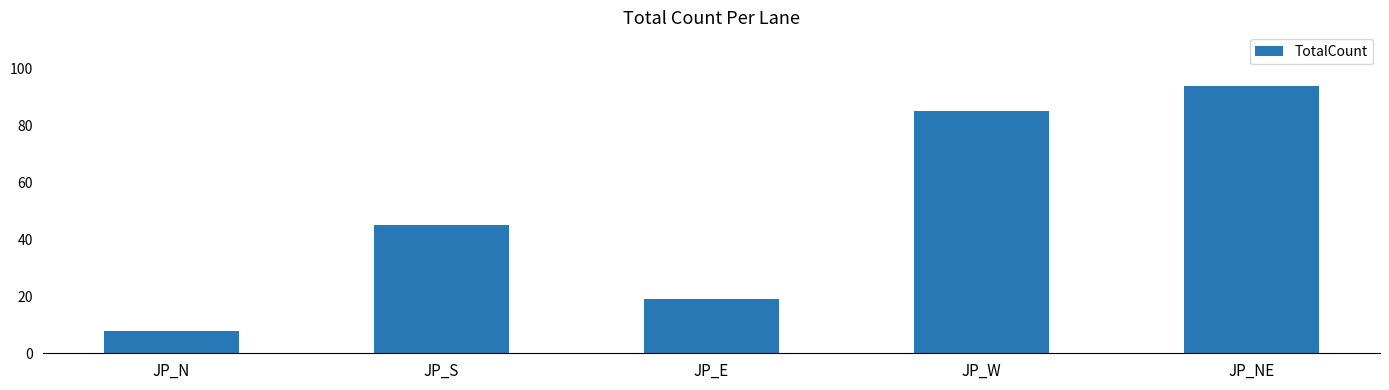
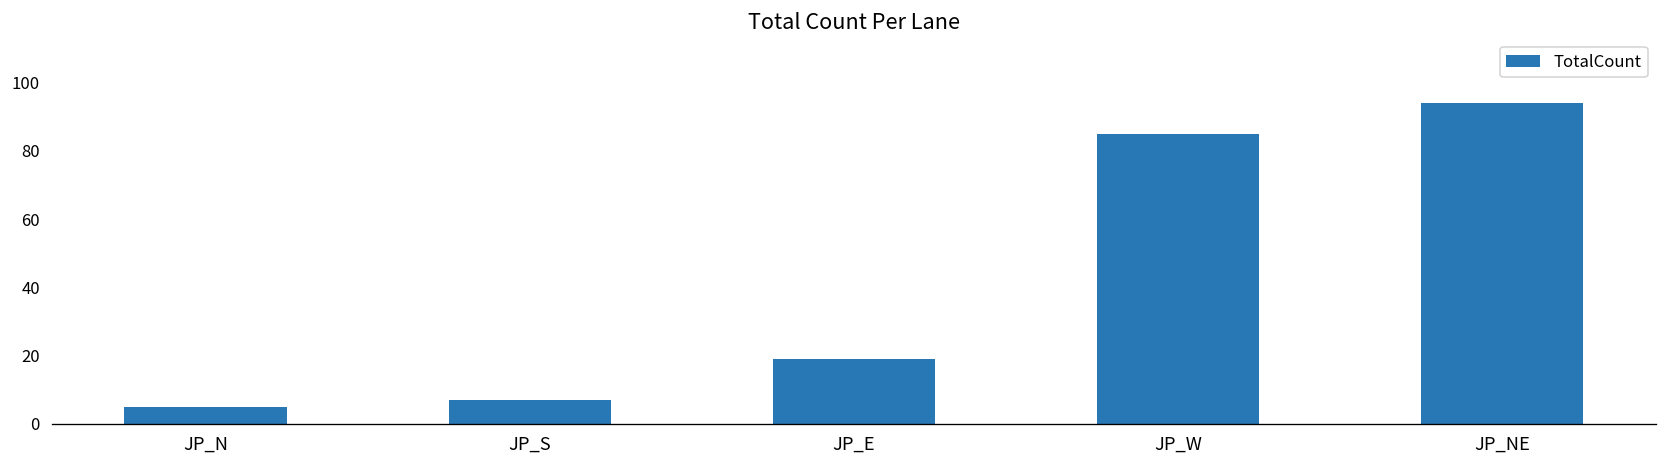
JP_N: 8 -> 5
JP_S: 45 -> 7
